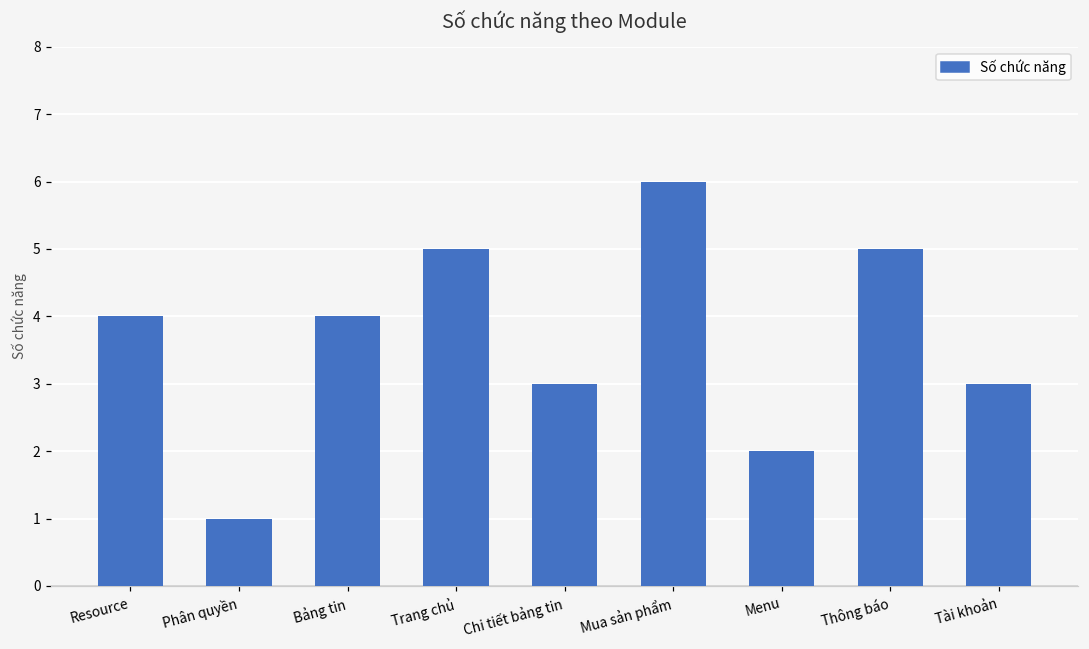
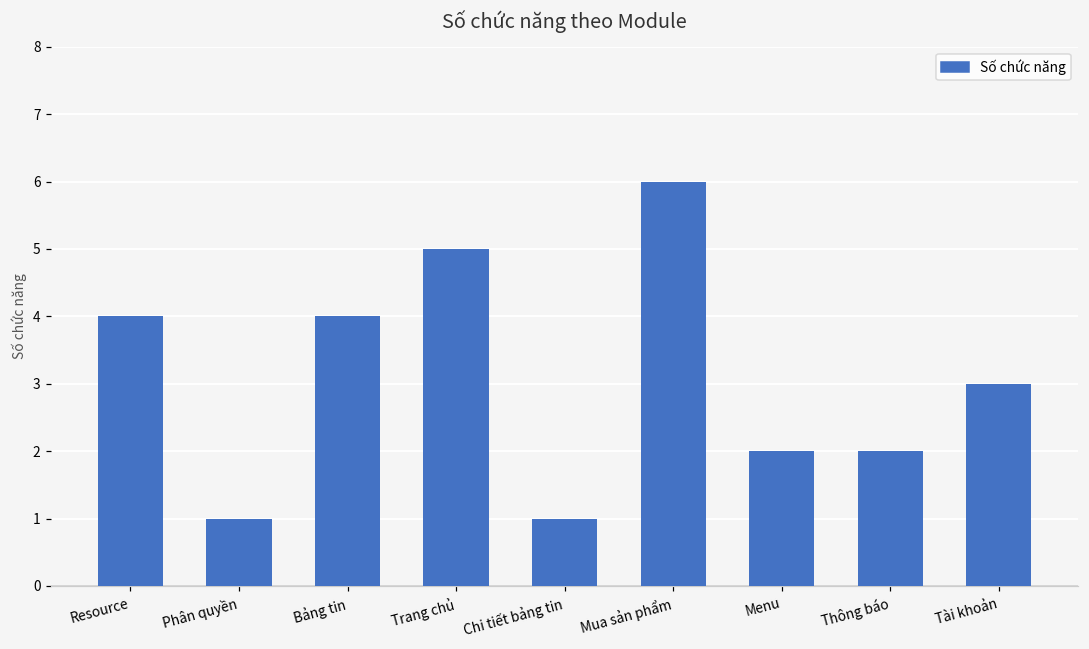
Chi tiết bảng tin: 3 -> 1
Thông báo: 5 -> 2
